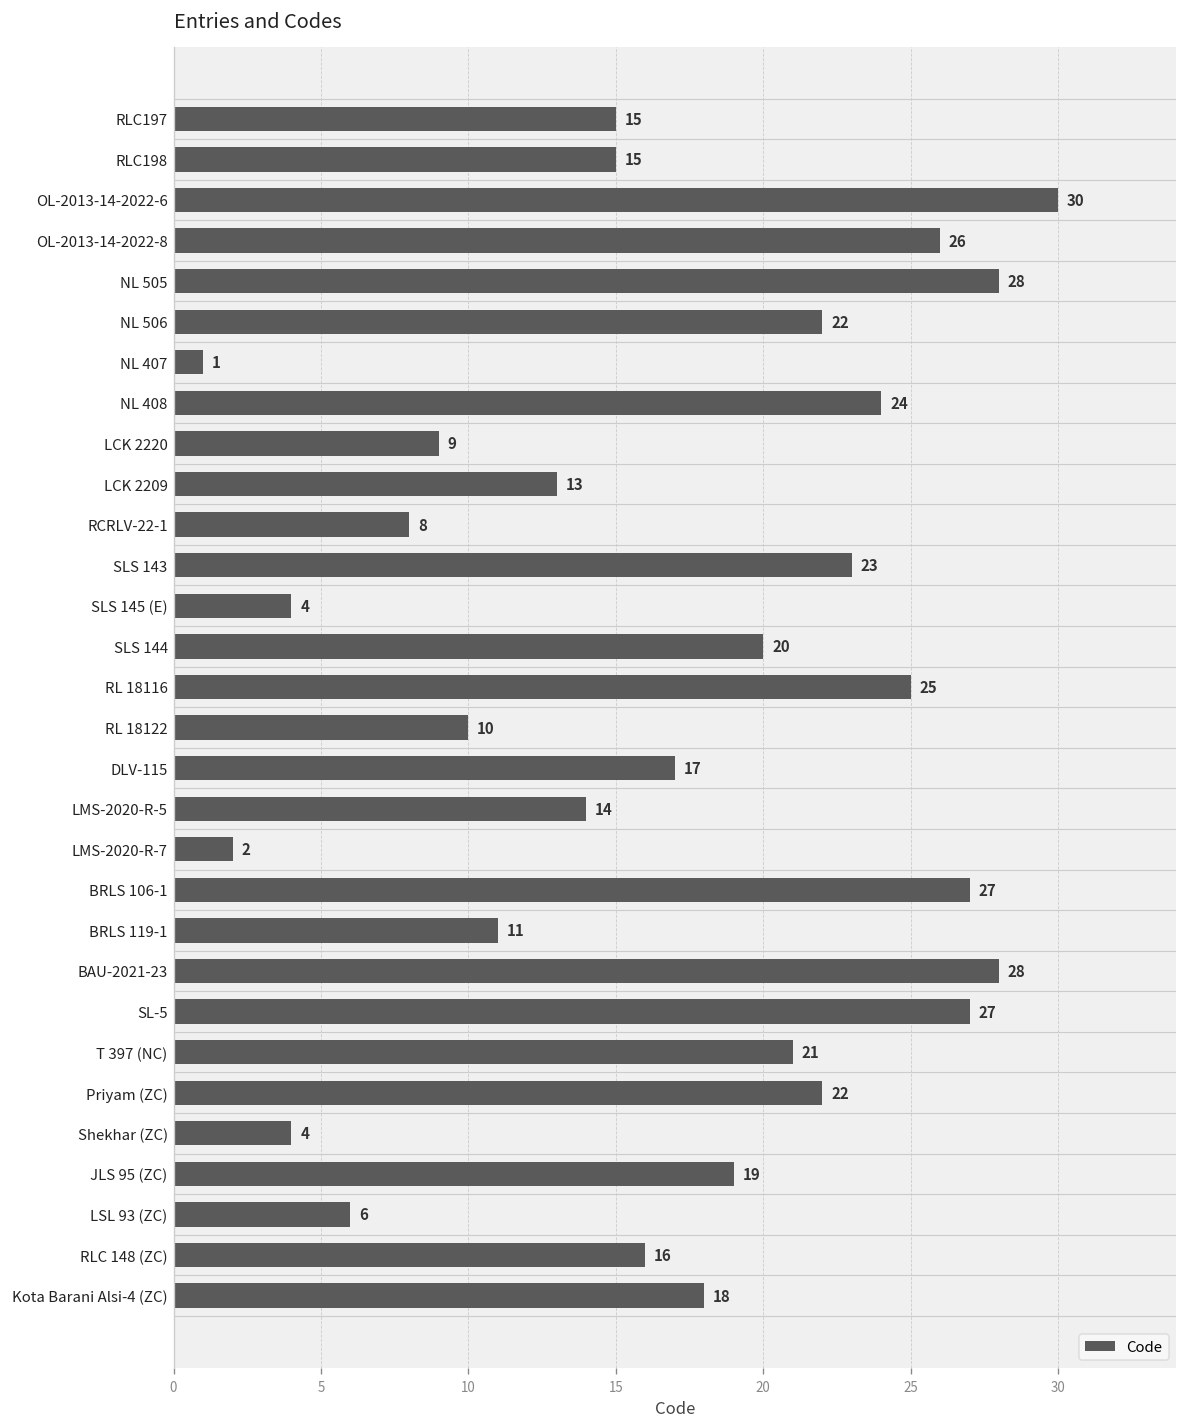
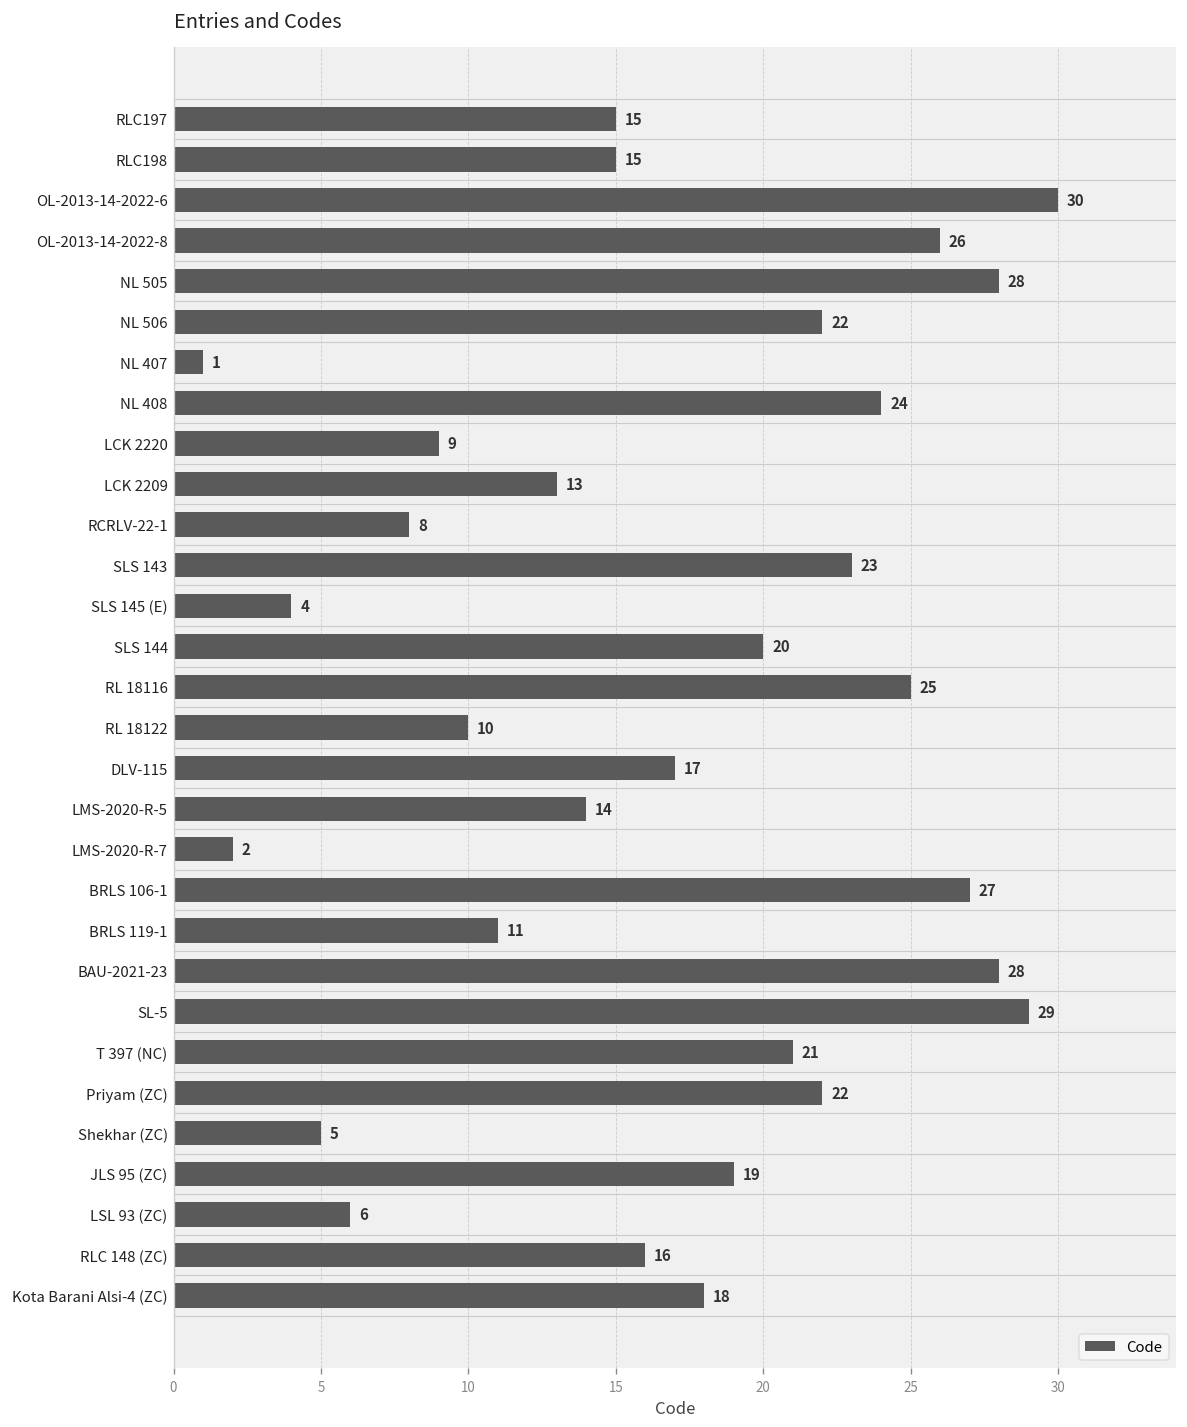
SL-5: 27 -> 29
Shekhar (ZC): 4 -> 5
